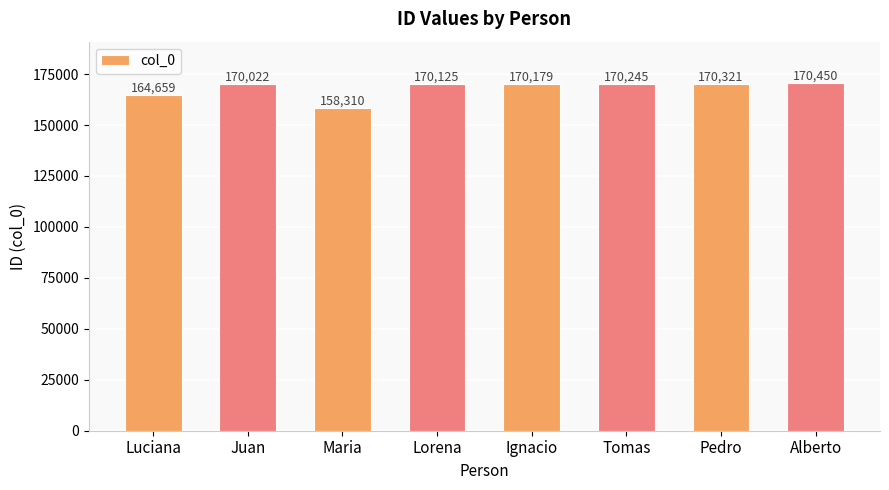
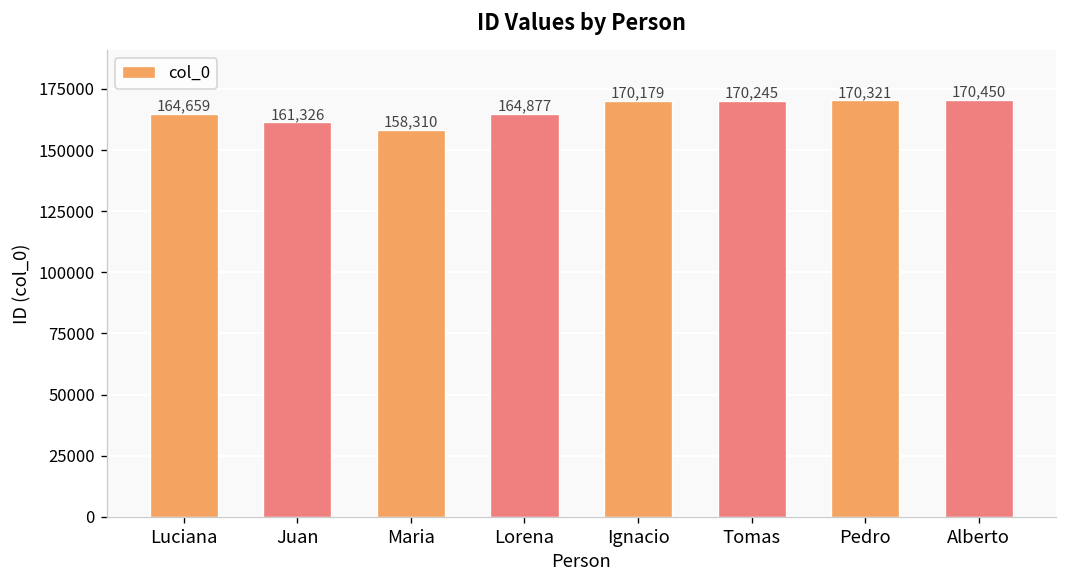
Juan: 170,022 -> 161,326
Lorena: 170,125 -> 164,877
